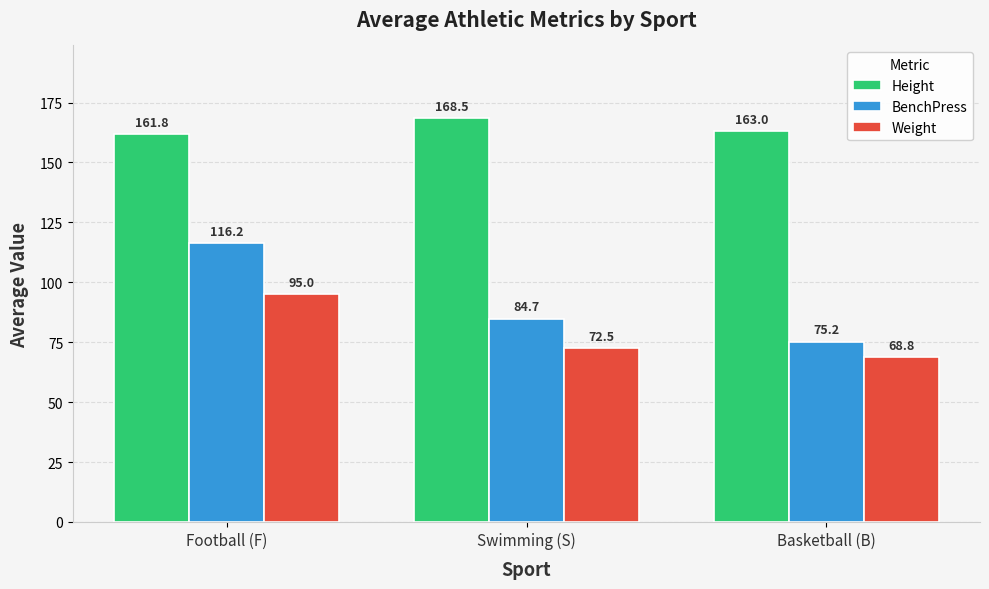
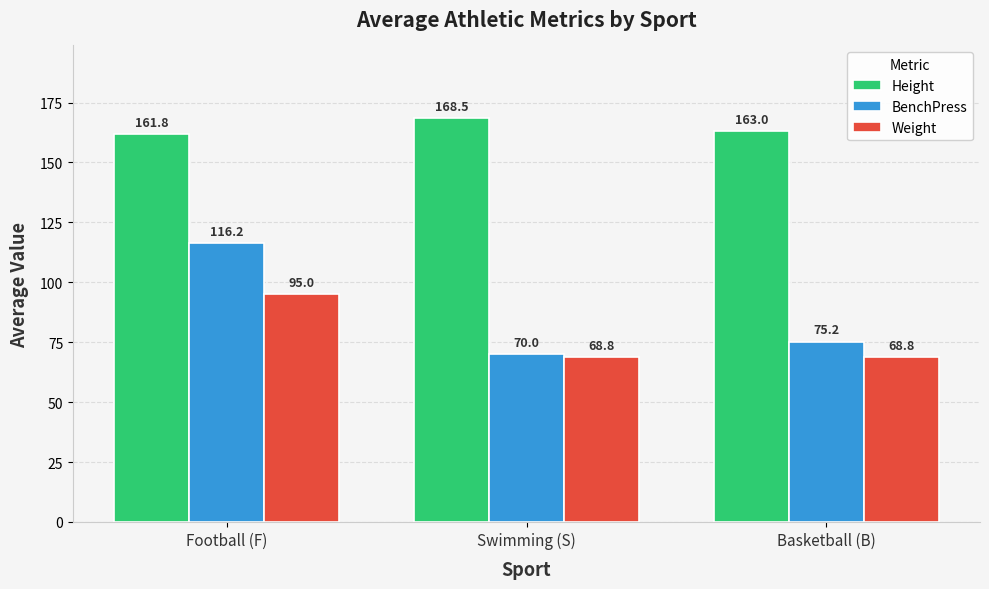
BenchPress, Swimming (S): 84.7 -> 70.0
Weight, Swimming (S): 72.5 -> 68.8
